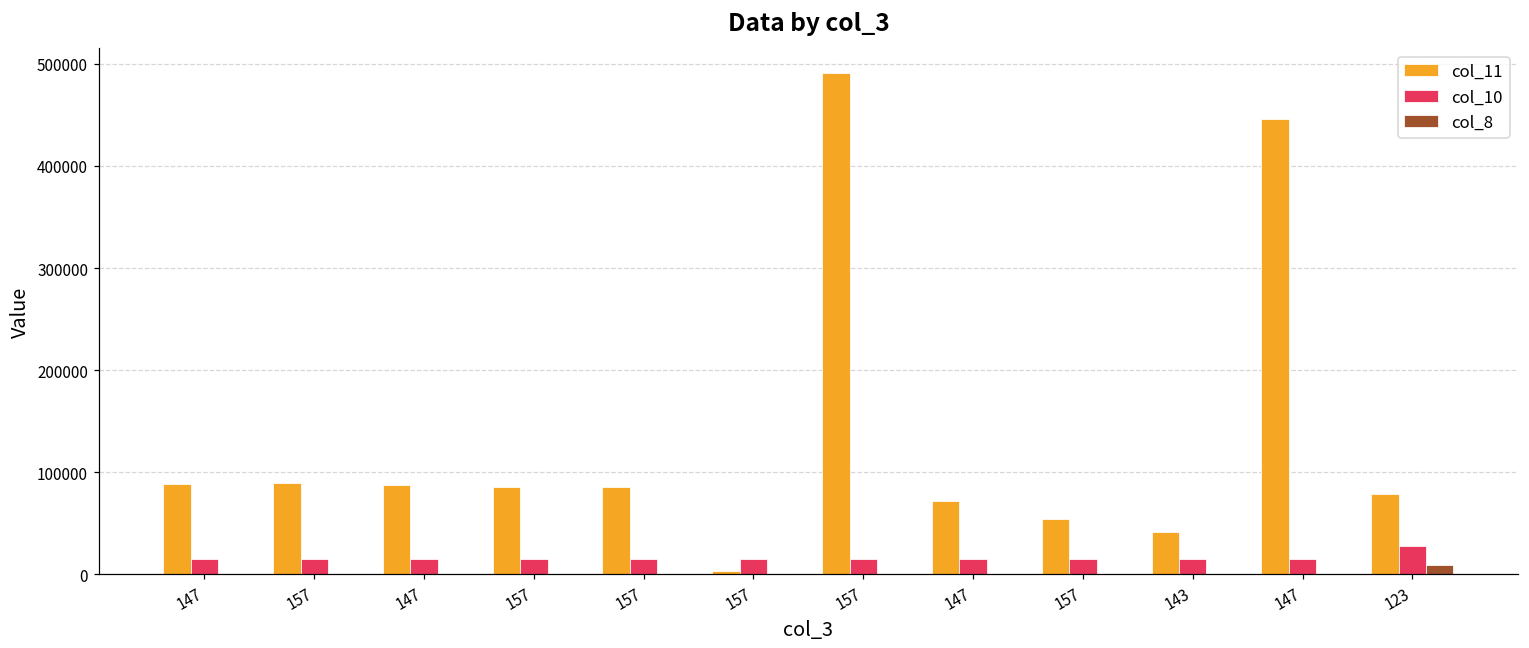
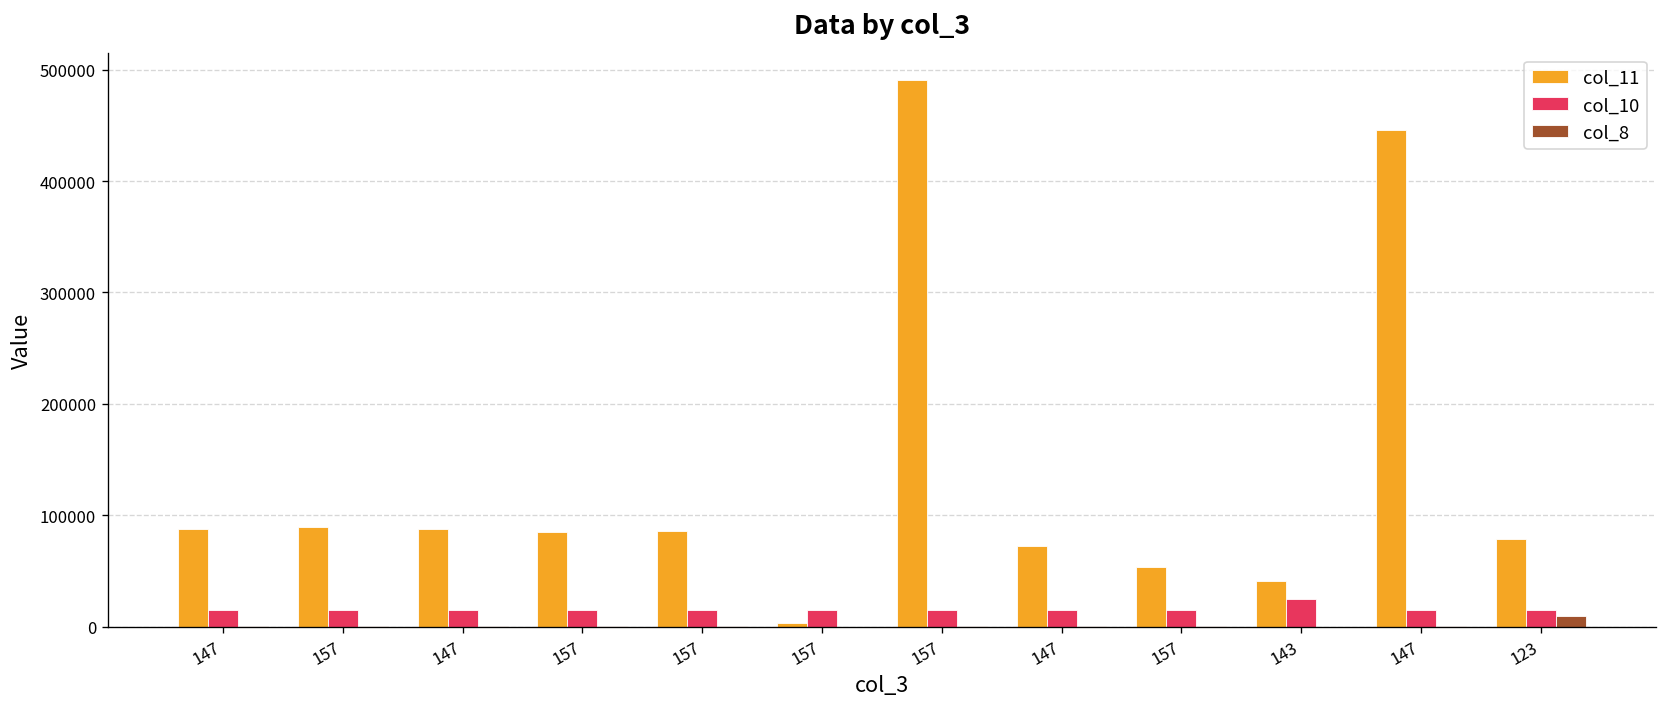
col_10, 143: 15000 -> 25000
col_10, 123: 30000 -> 20000
